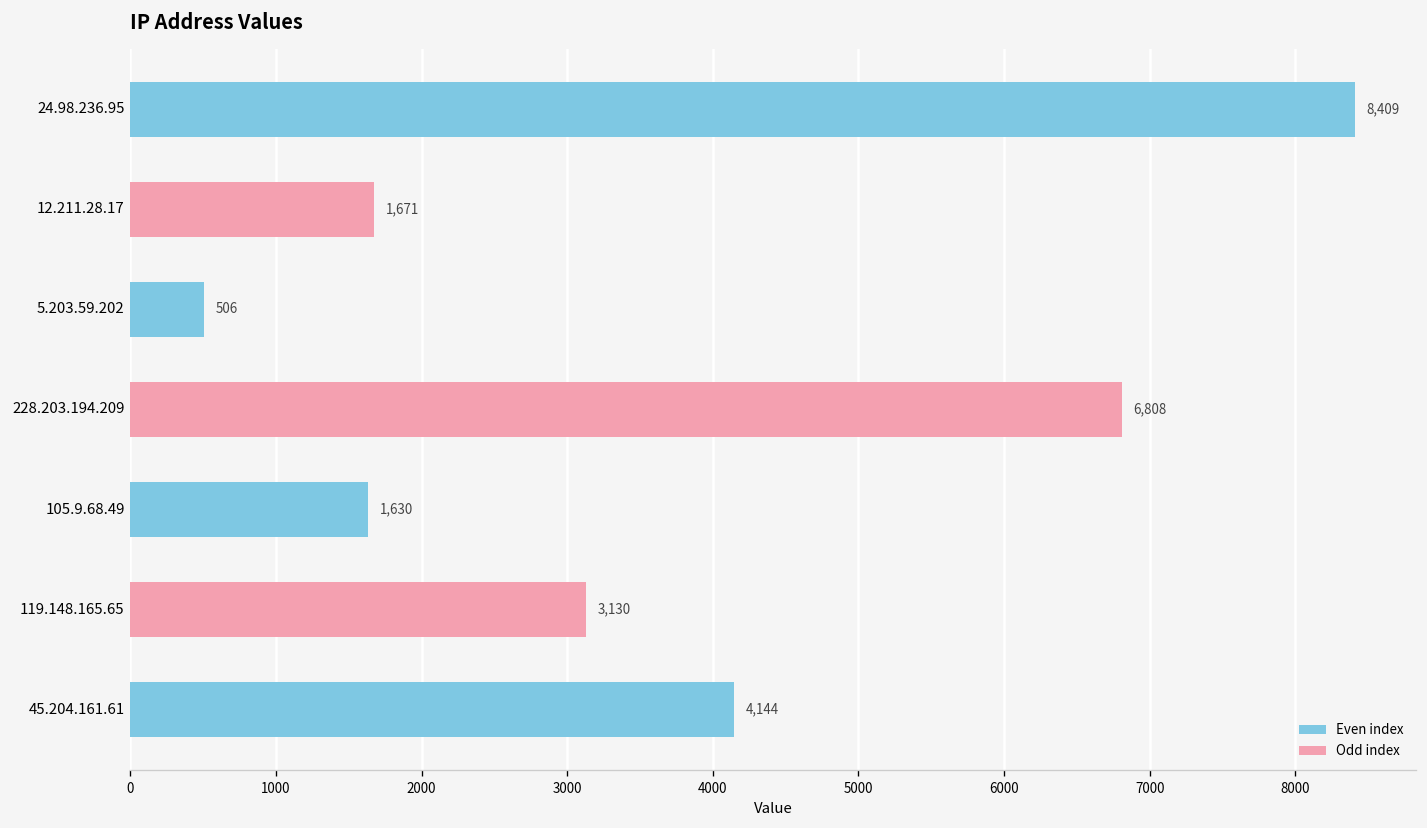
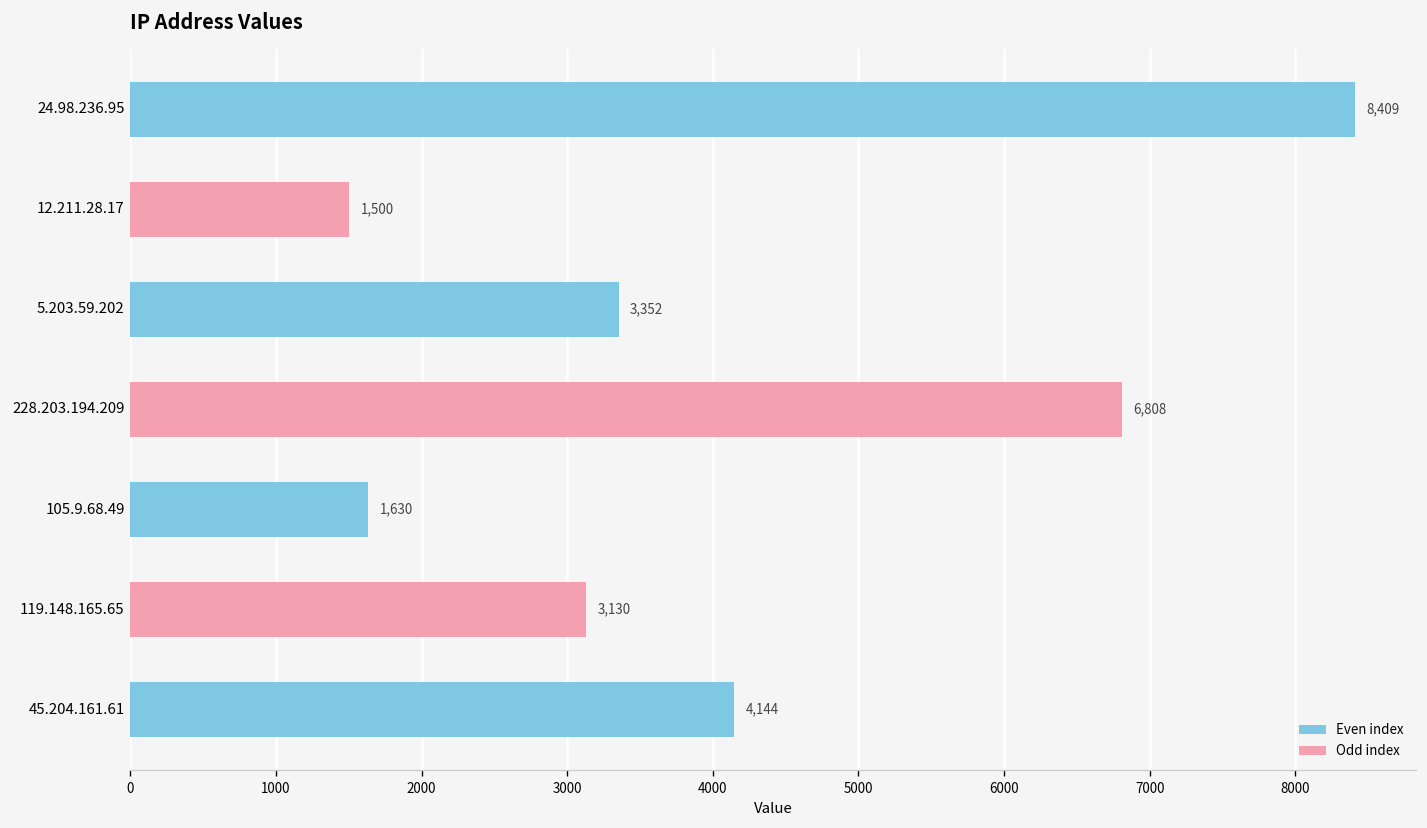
12.211.28.17: 1,671 -> 1,500
5.203.59.202: 506 -> 3,352
